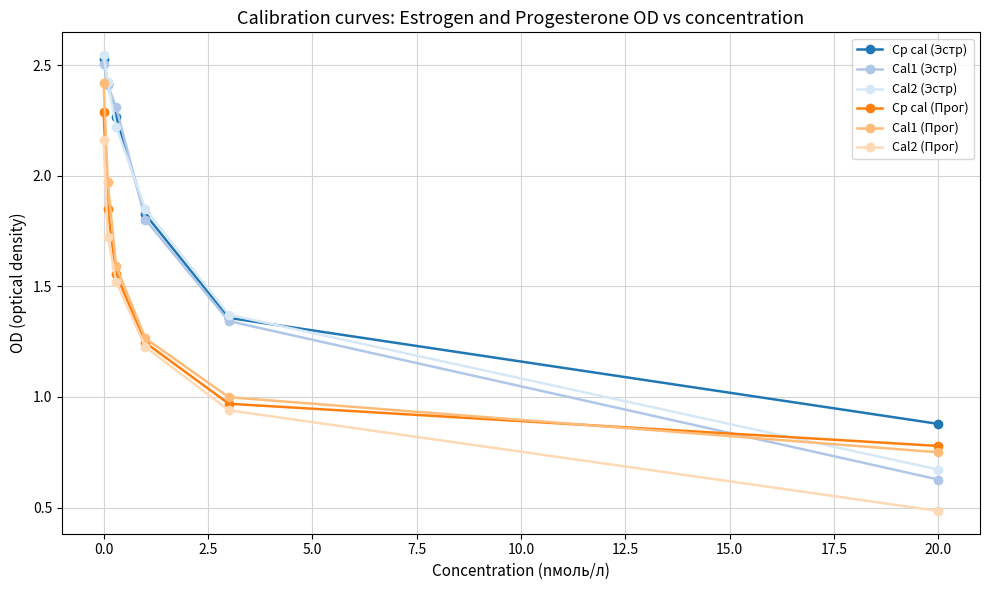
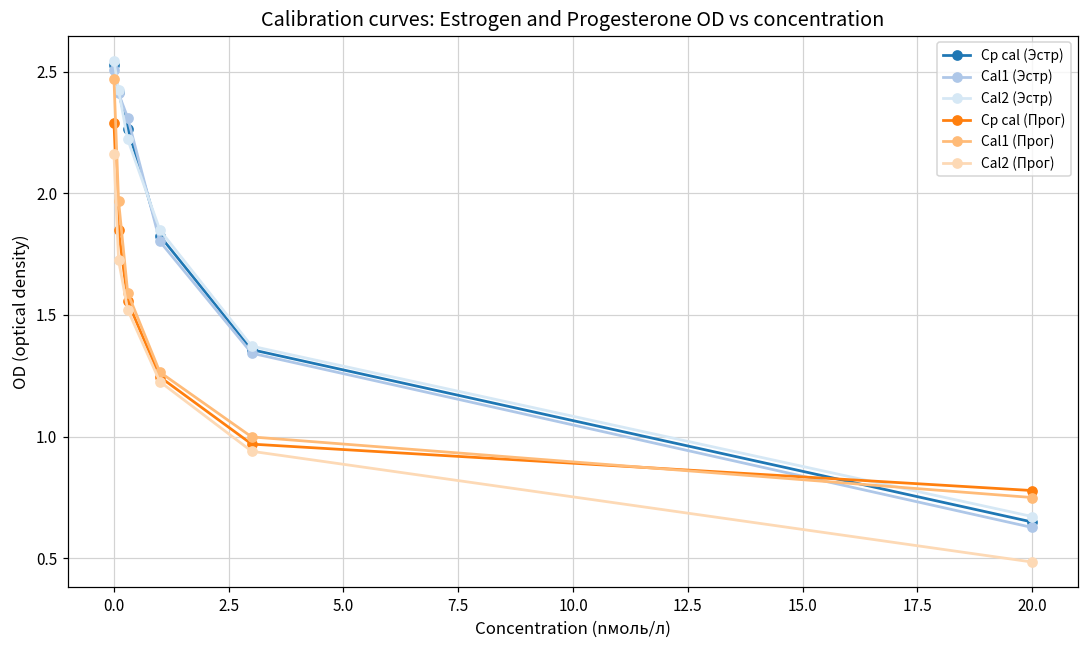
Cal1 (Прог), 0.0: 2.42 -> 2.47
Ср cal (Эстр), 20.0: 0.88 -> 0.65
